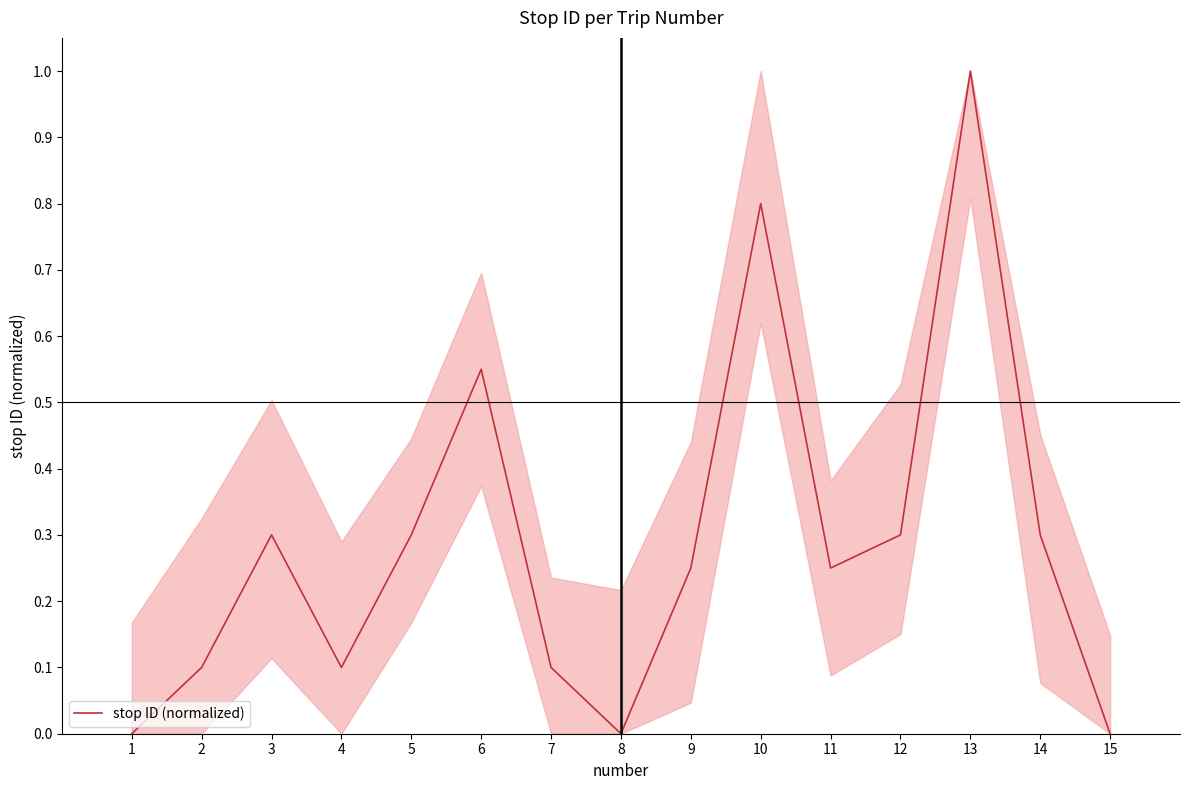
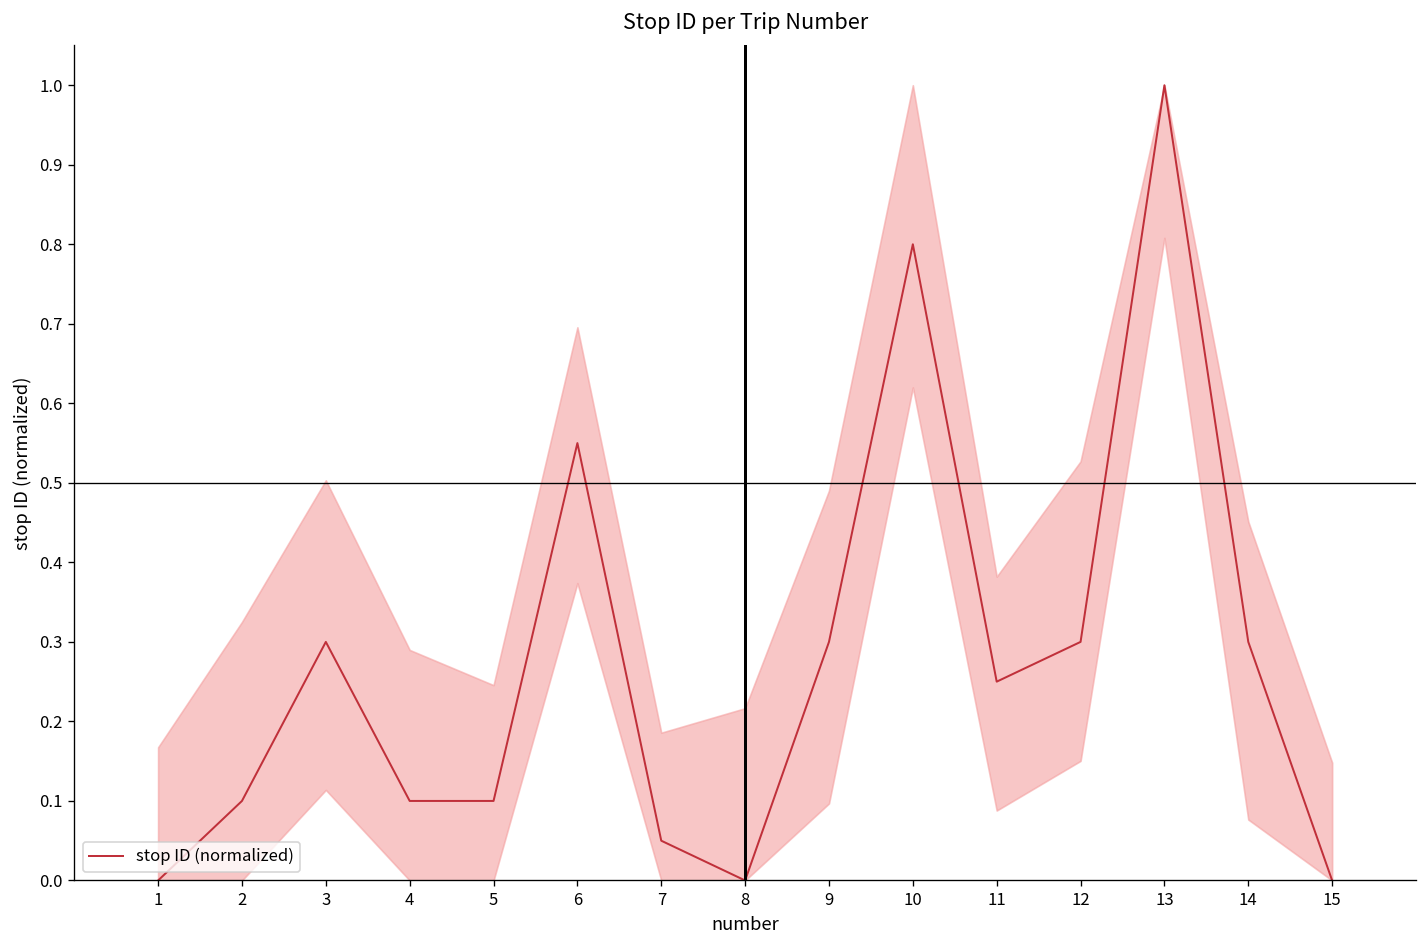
stop ID (normalized), 5: 0.30 -> 0.10
stop ID (normalized), 7: 0.10 -> 0.05
stop ID (normalized), 9: 0.25 -> 0.30
